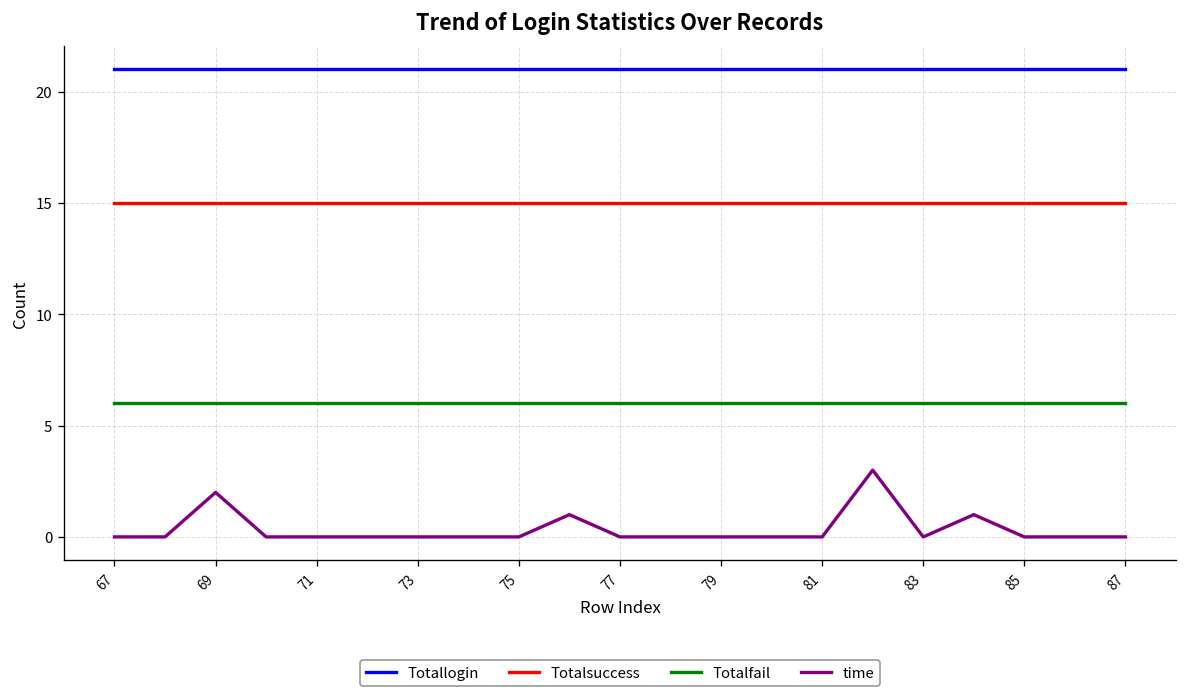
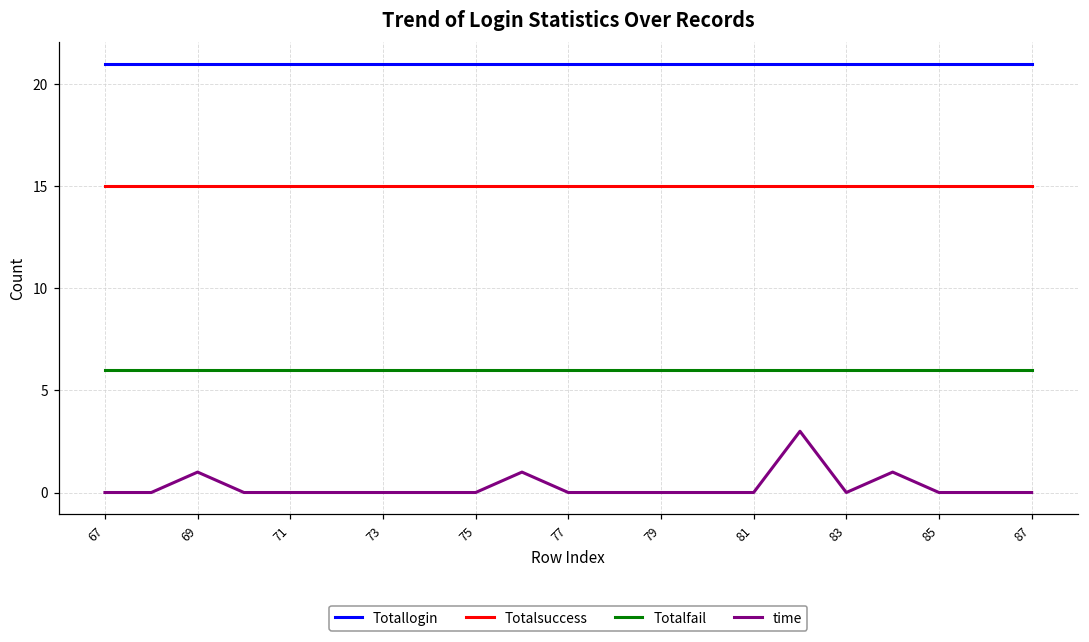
time, 69: 2 -> 1
